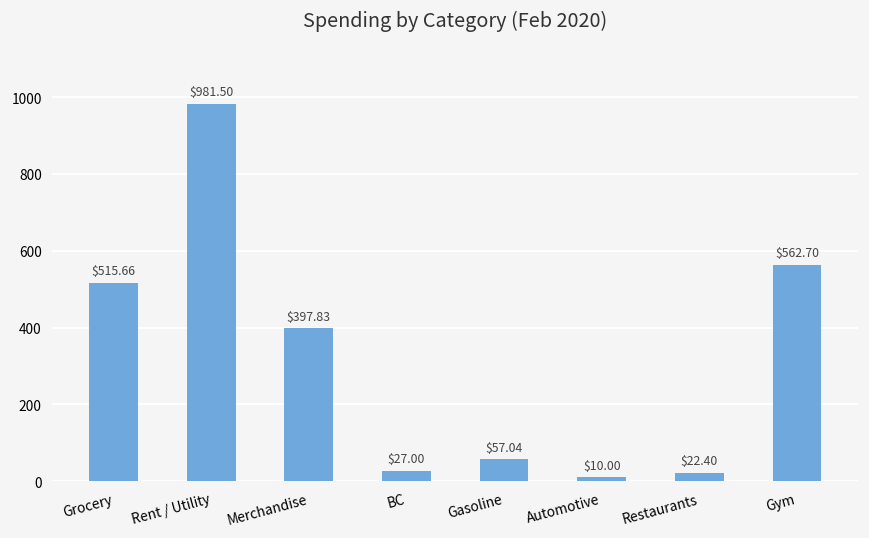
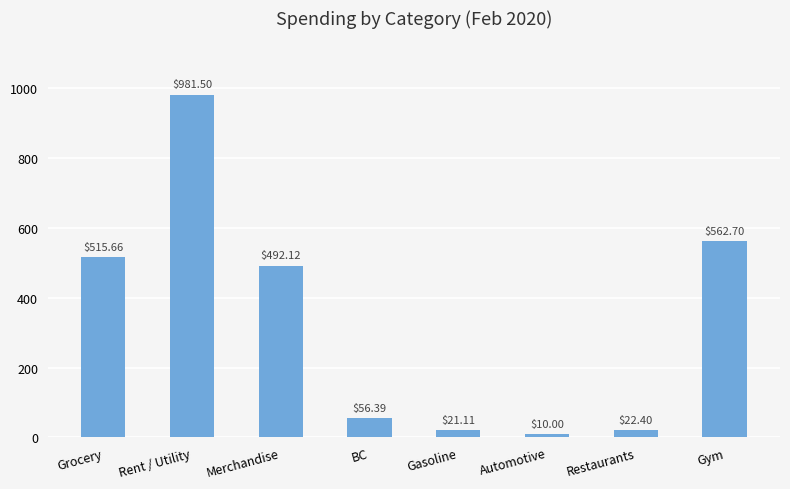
Merchandise: $397.83 -> $492.12
BC: $27.00 -> $56.39
Gasoline: $57.04 -> $21.11
